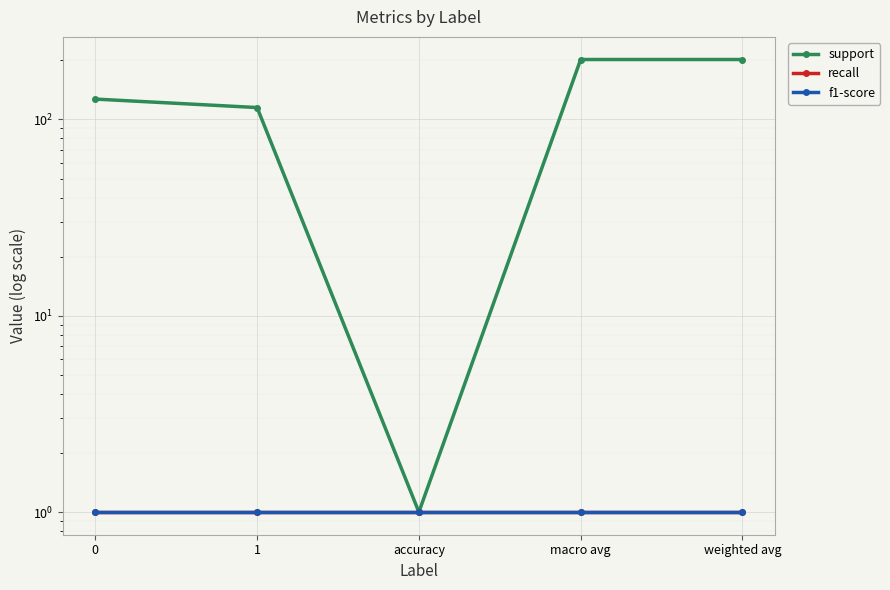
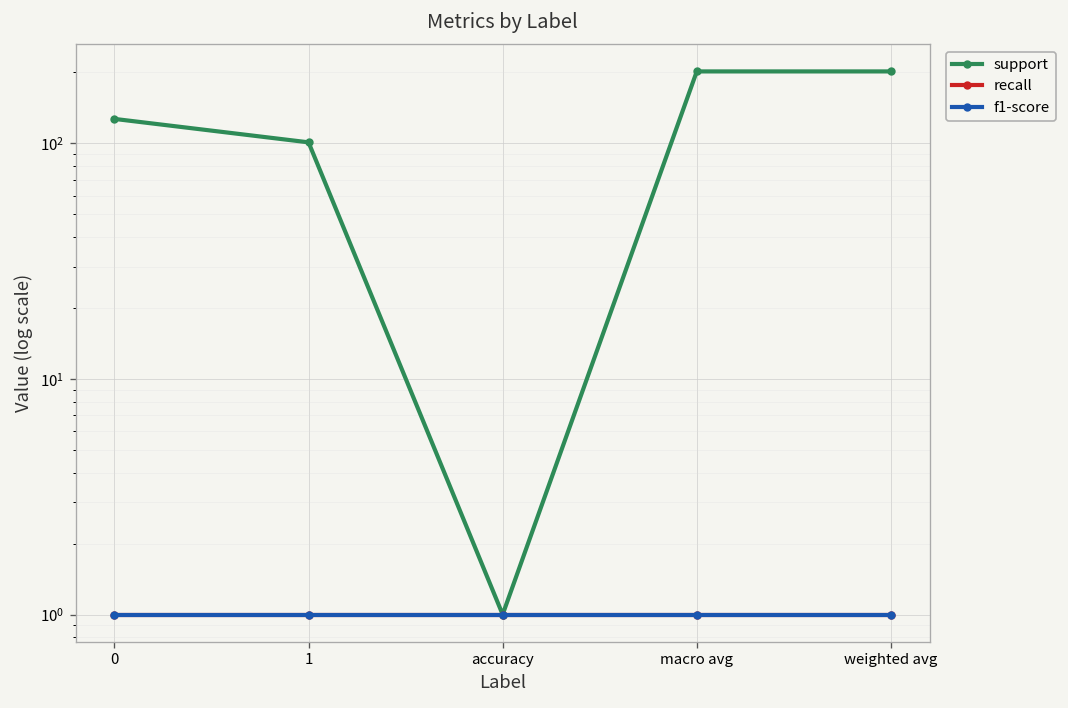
support, 1: 120 -> 100
